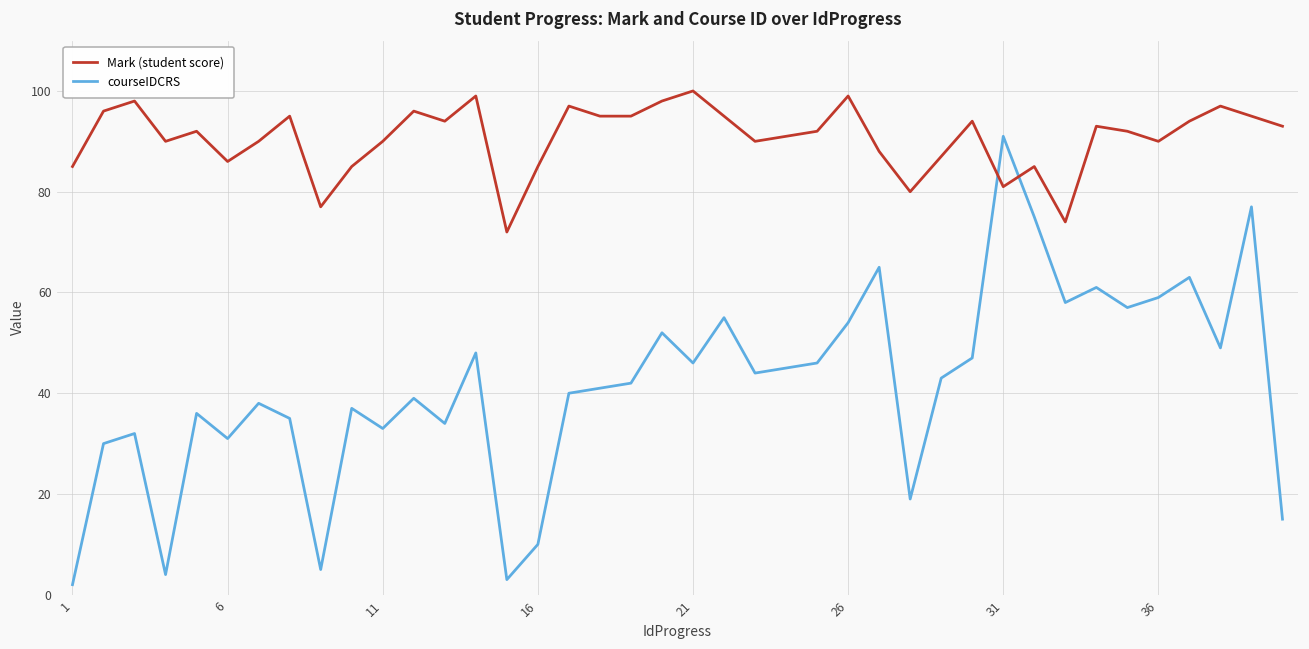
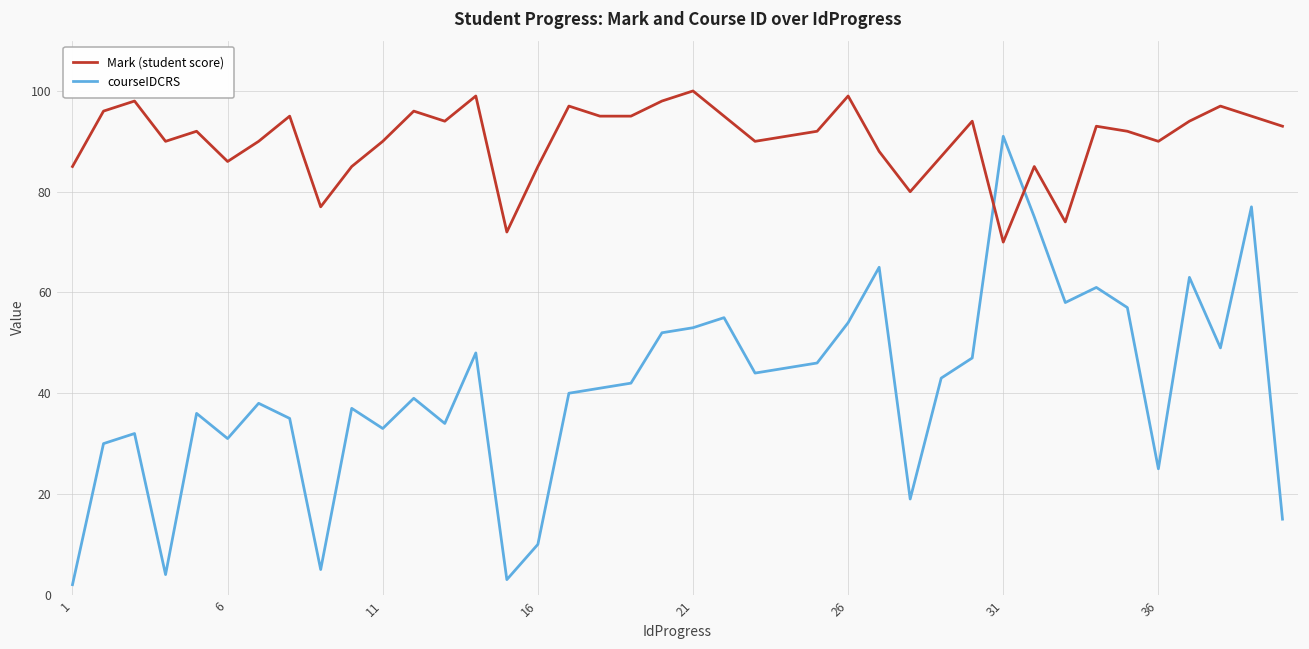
courseIDCRS, 21: 46 -> 53
Mark (student score), 31: 81 -> 70
courseIDCRS, 36: 59 -> 25
